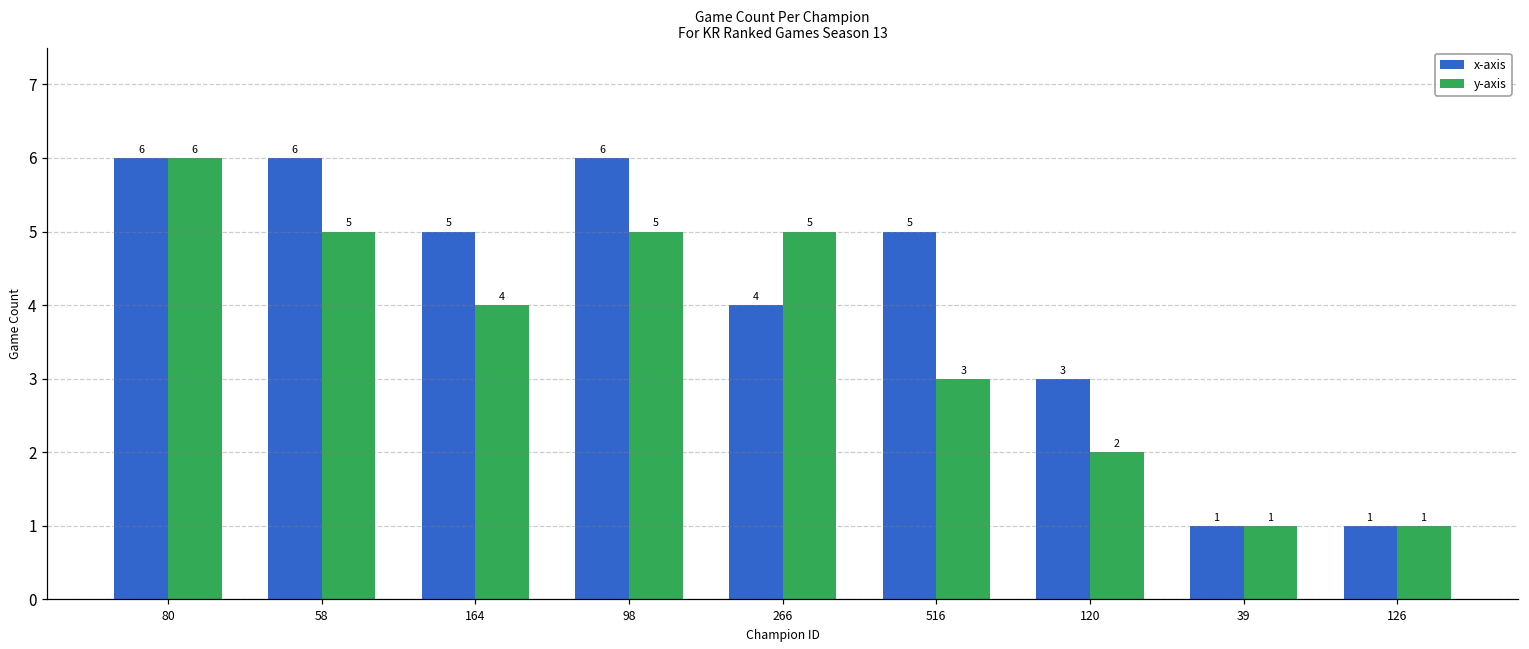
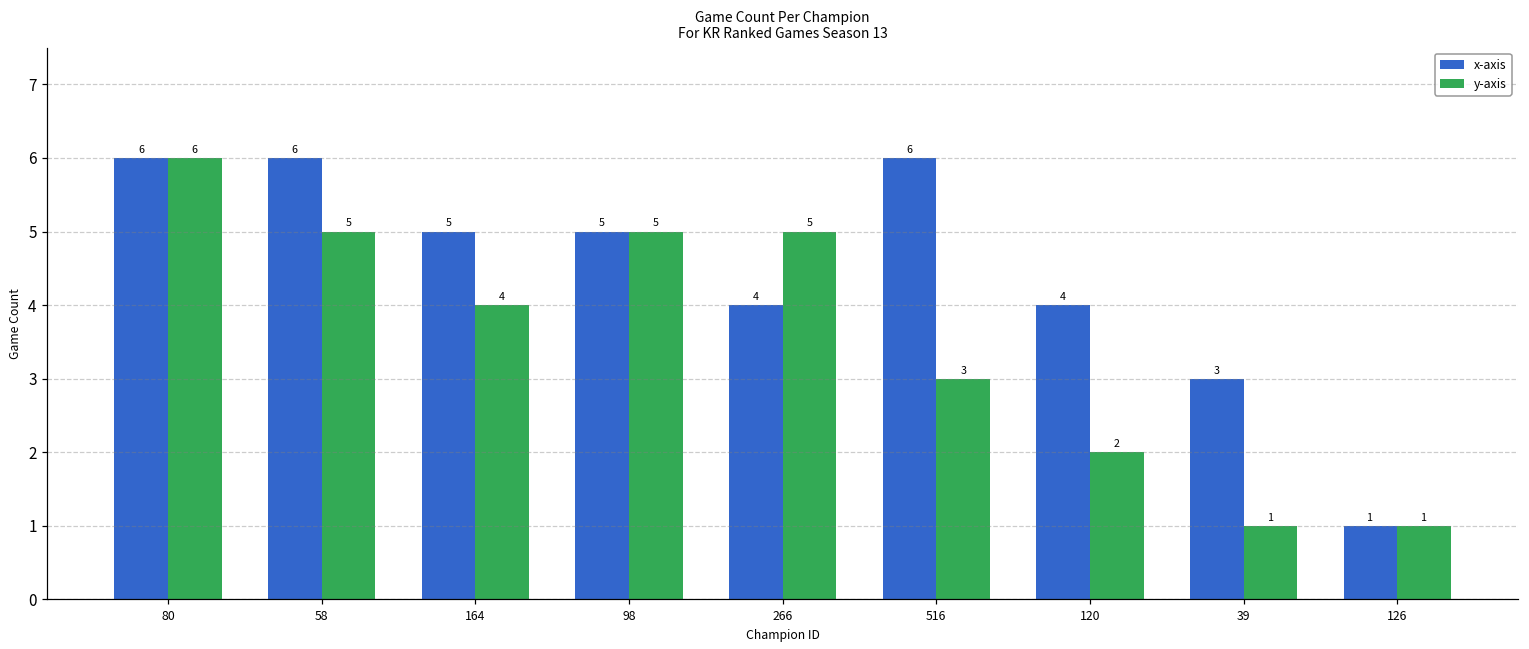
x-axis, 98: 6 -> 5
x-axis, 516: 5 -> 6
x-axis, 120: 3 -> 4
x-axis, 39: 1 -> 3
